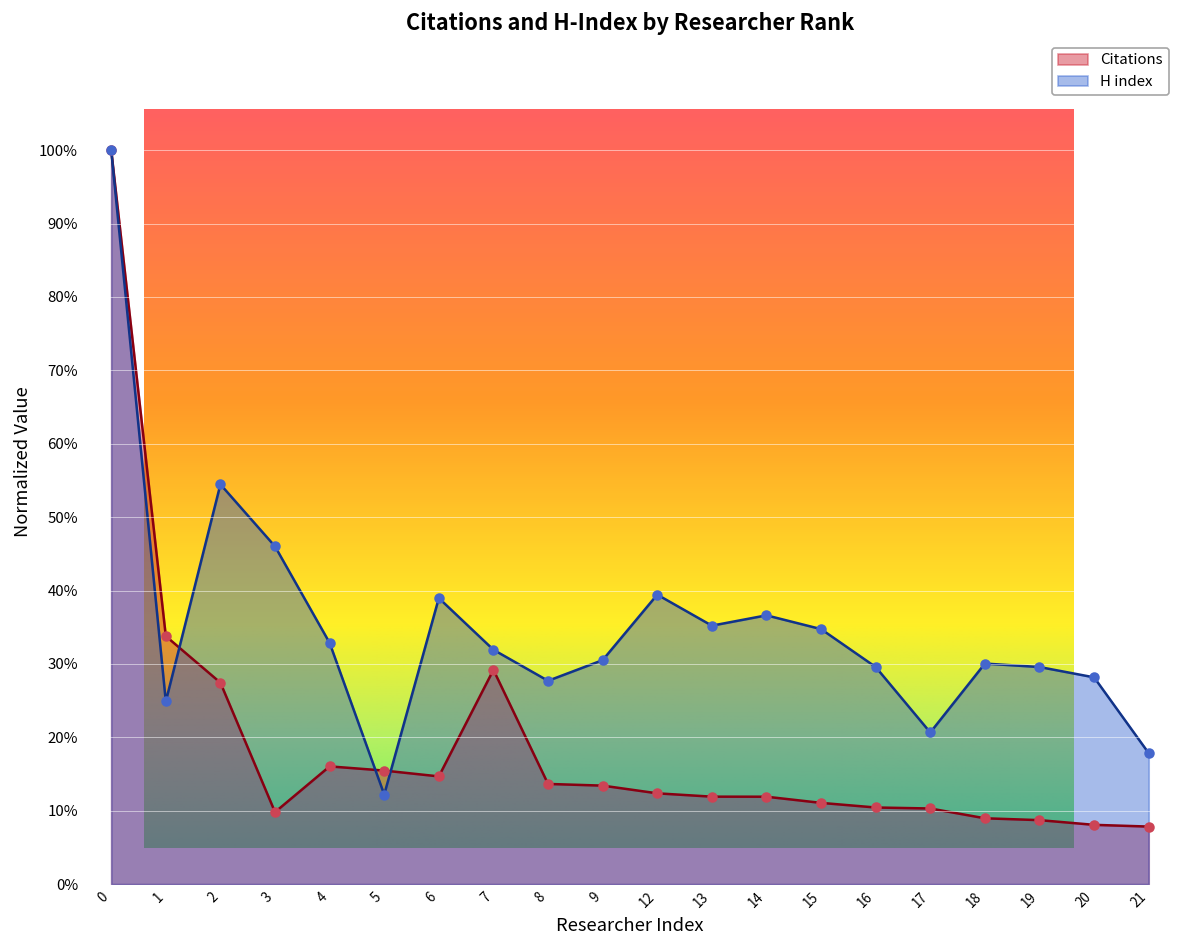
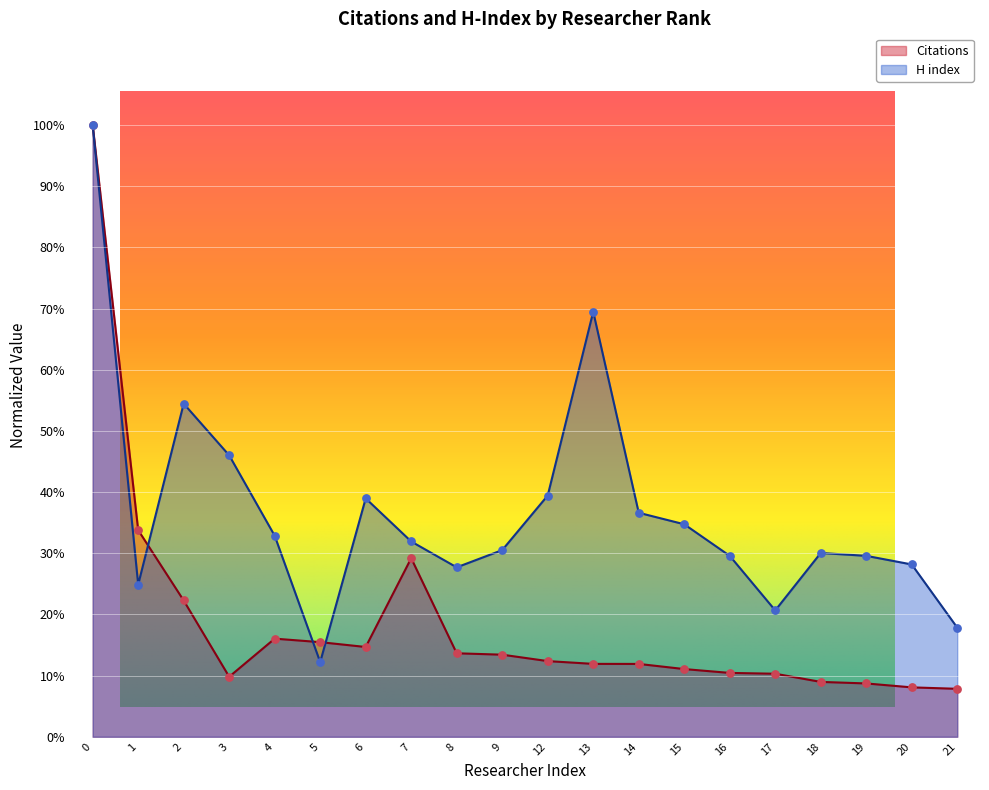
Citations and H-Index by Researcher Rank, Citations, 2: 27% -> 22%
Citations and H-Index by Researcher Rank, H index, 13: 35% -> 69%
